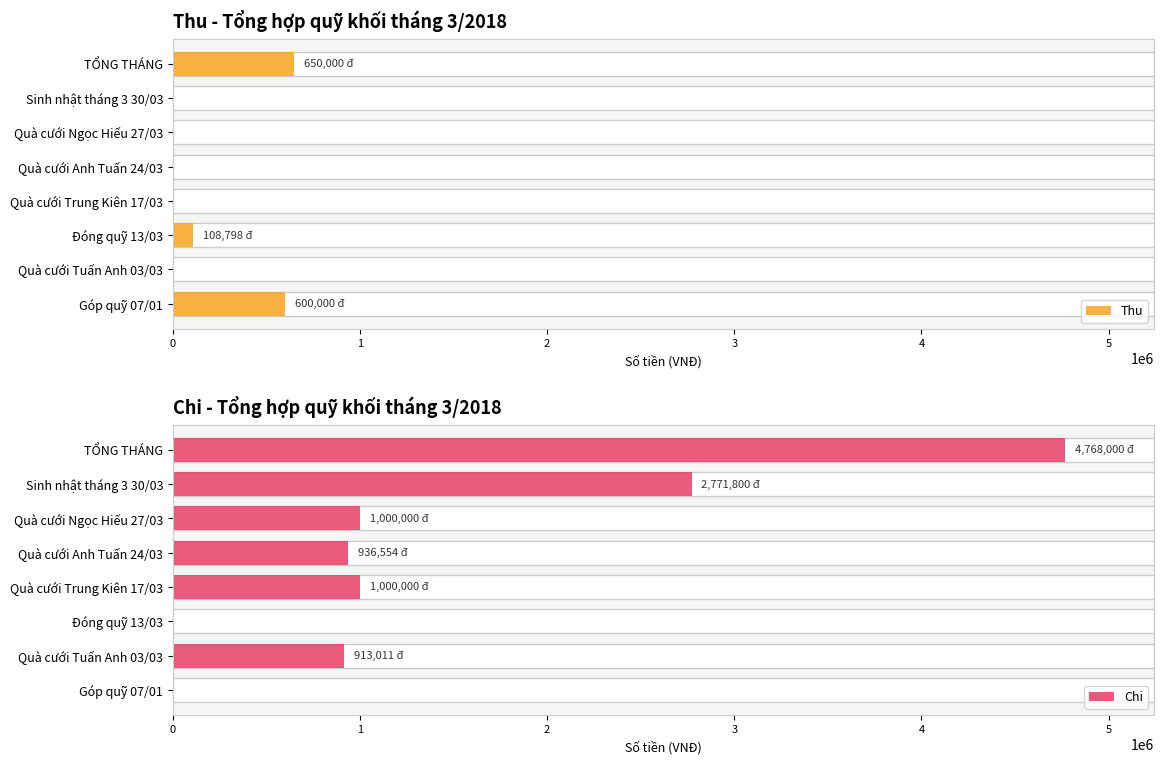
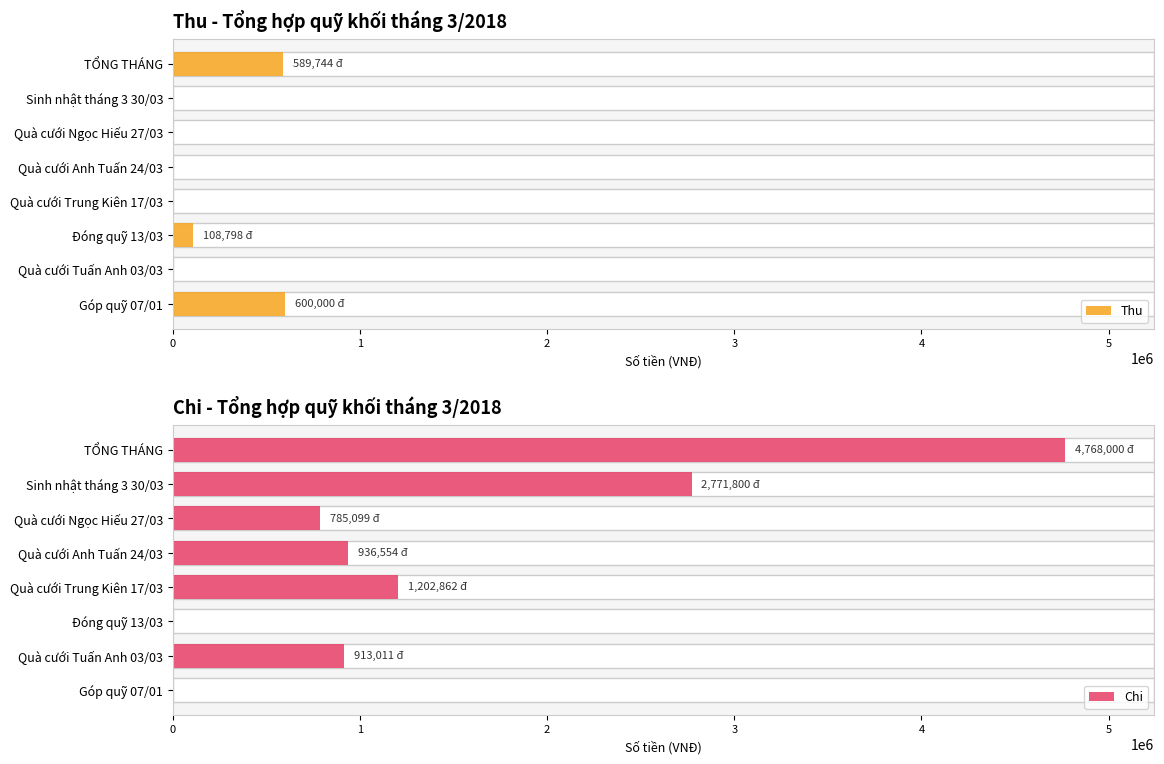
Thu - Tổng hợp quỹ khối tháng 3/2018, Thu, TỔNG THÁNG: 650,000 -> 589,744
Chi - Tổng hợp quỹ khối tháng 3/2018, Chi, Quà cưới Ngọc Hiếu 27/03: 1,000,000 -> 785,099
Chi - Tổng hợp quỹ khối tháng 3/2018, Chi, Quà cưới Trung Kiên 17/03: 1,000,000 -> 1,202,862
